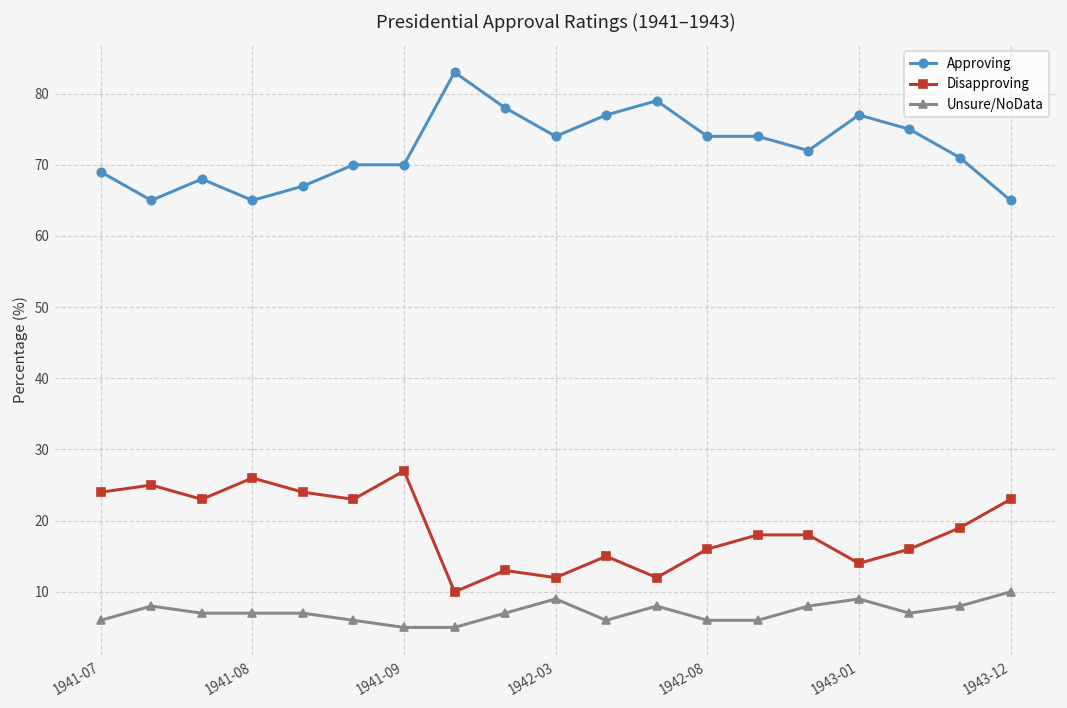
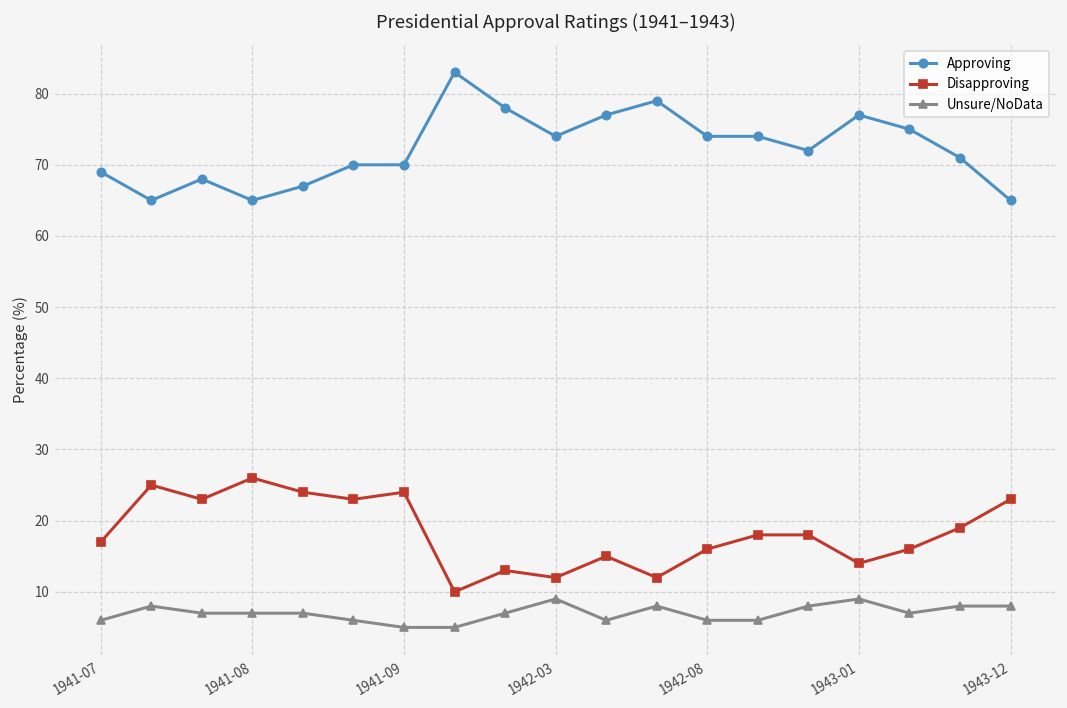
Disapproving, 1941-07: 24 -> 17
Disapproving, 1941-09: 27 -> 24
Unsure/NoData, 1943-12: 10 -> 8
